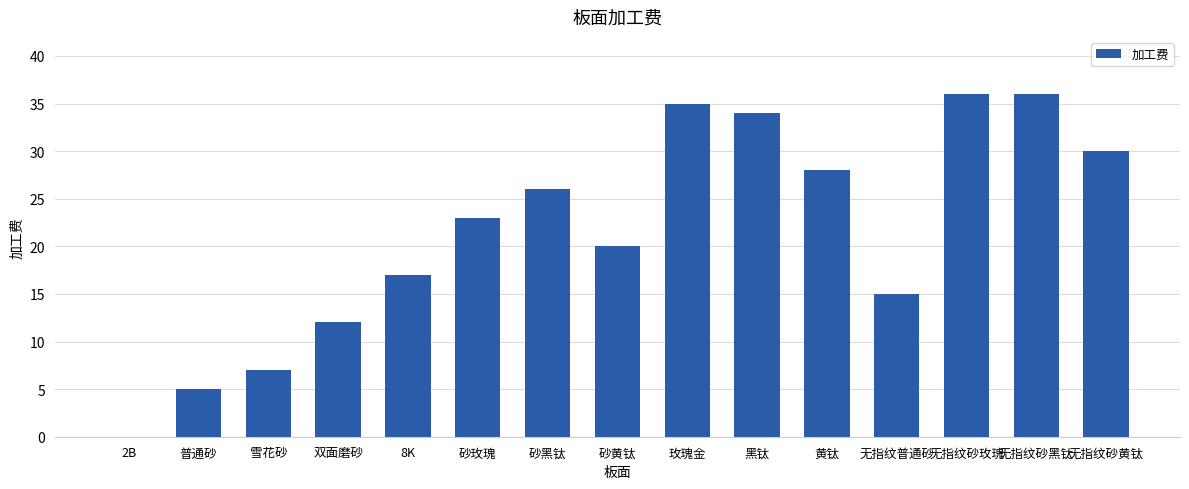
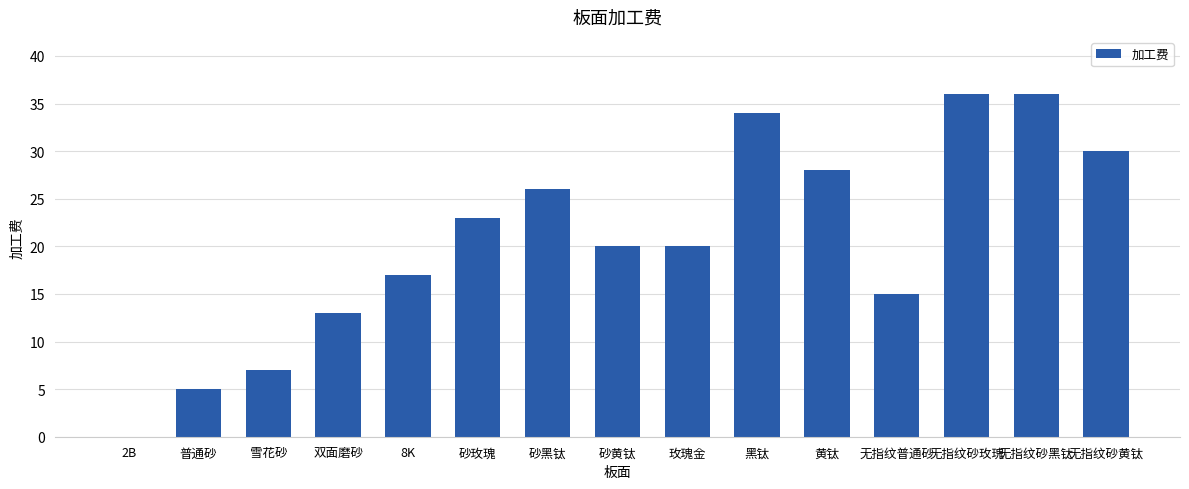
双面磨砂: 12 -> 13
玫瑰金: 35 -> 20
